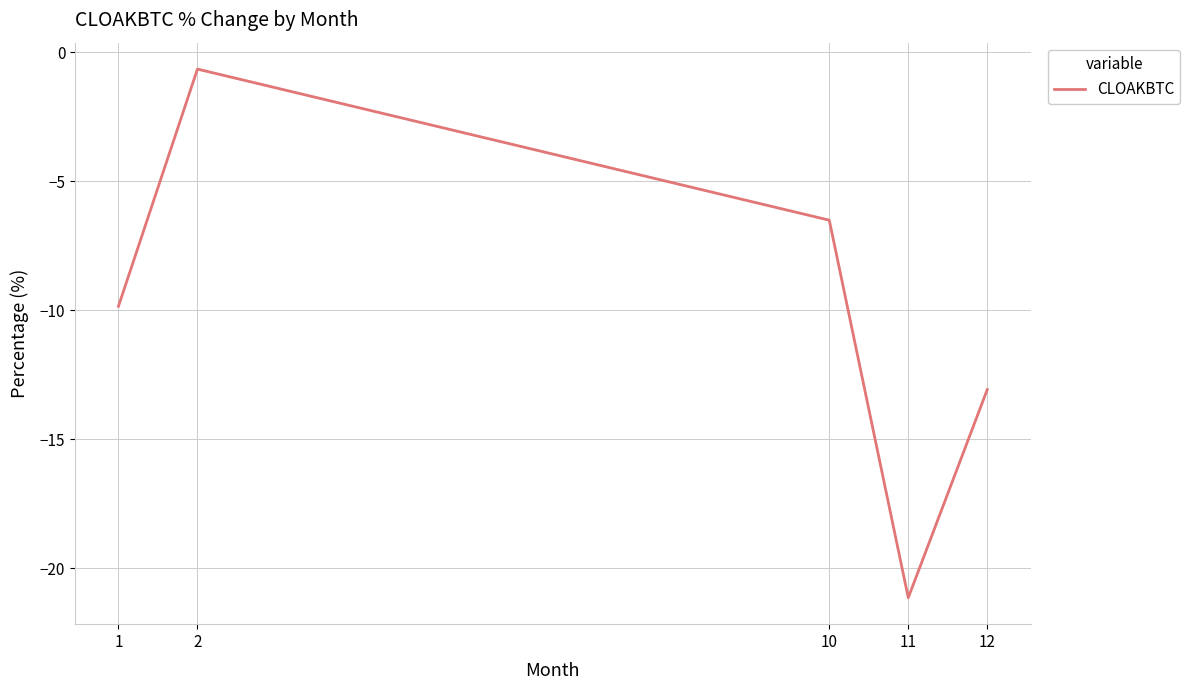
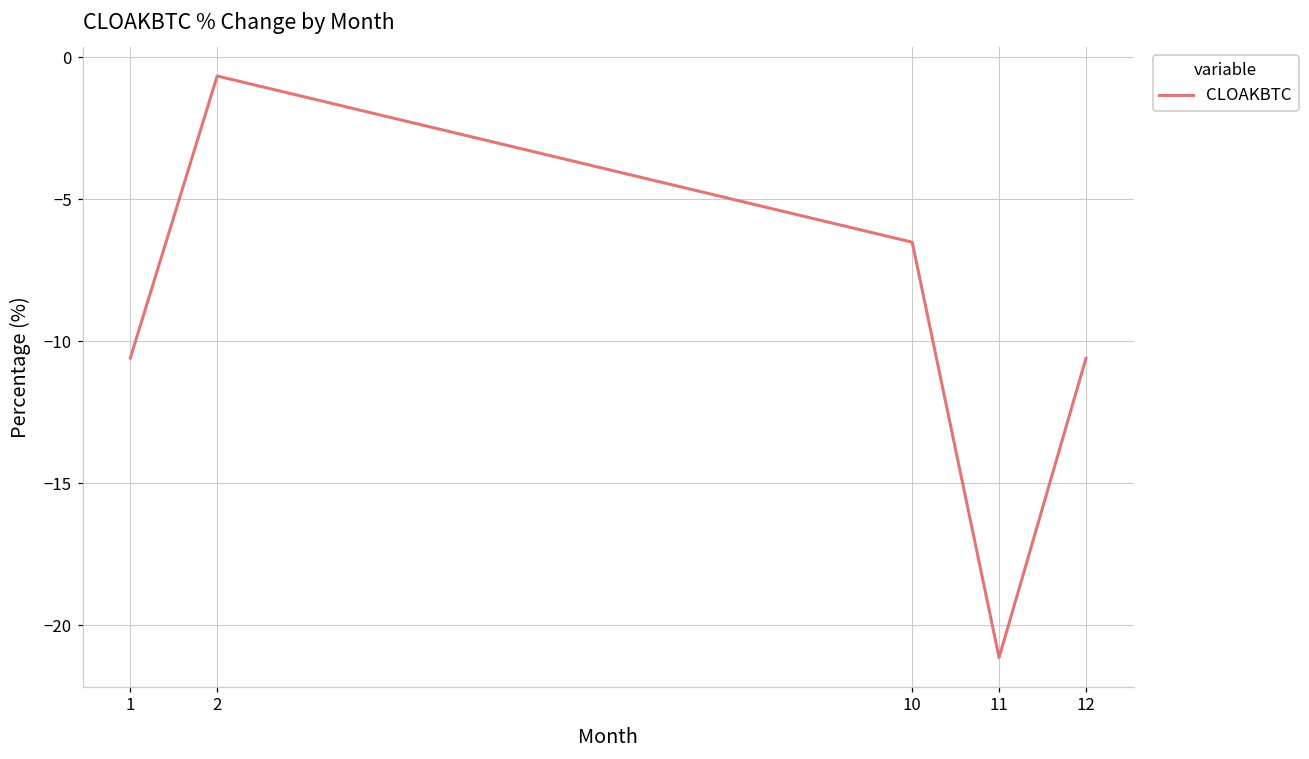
1: -9.8 -> -10.6
12: -13.1 -> -10.6
